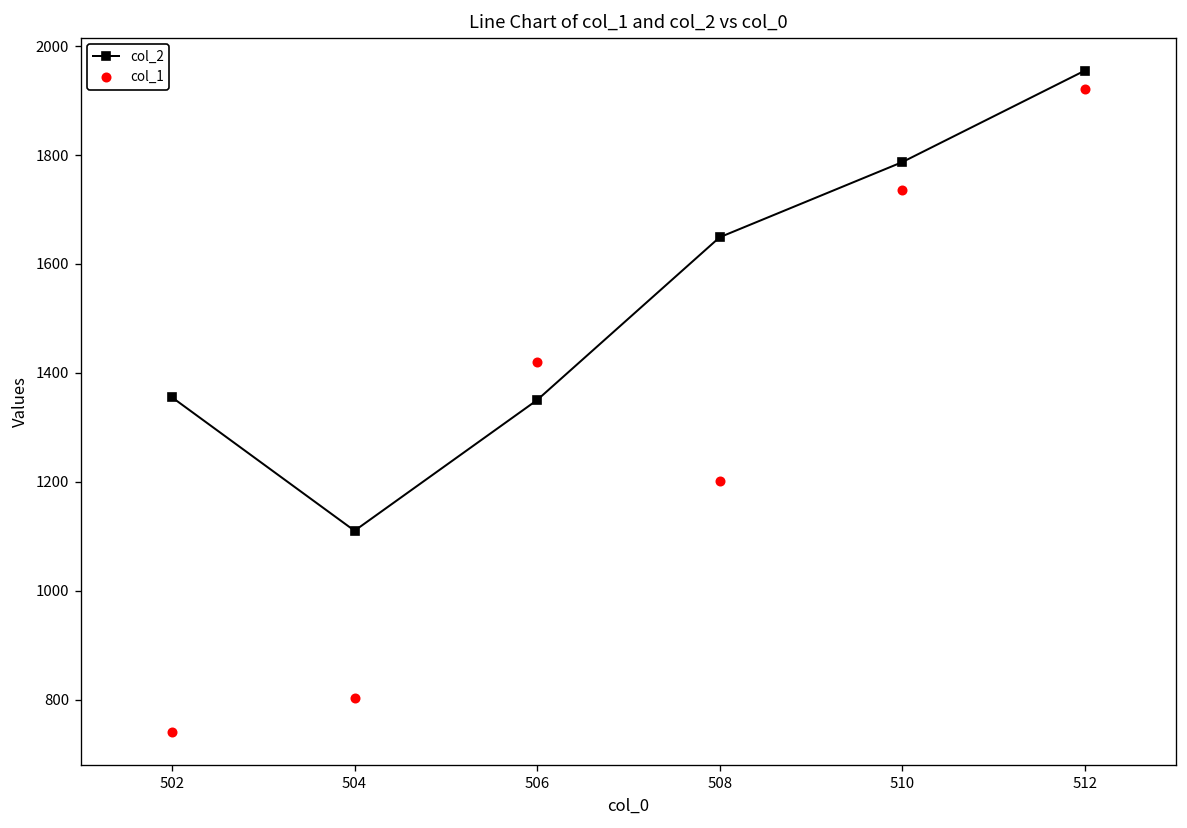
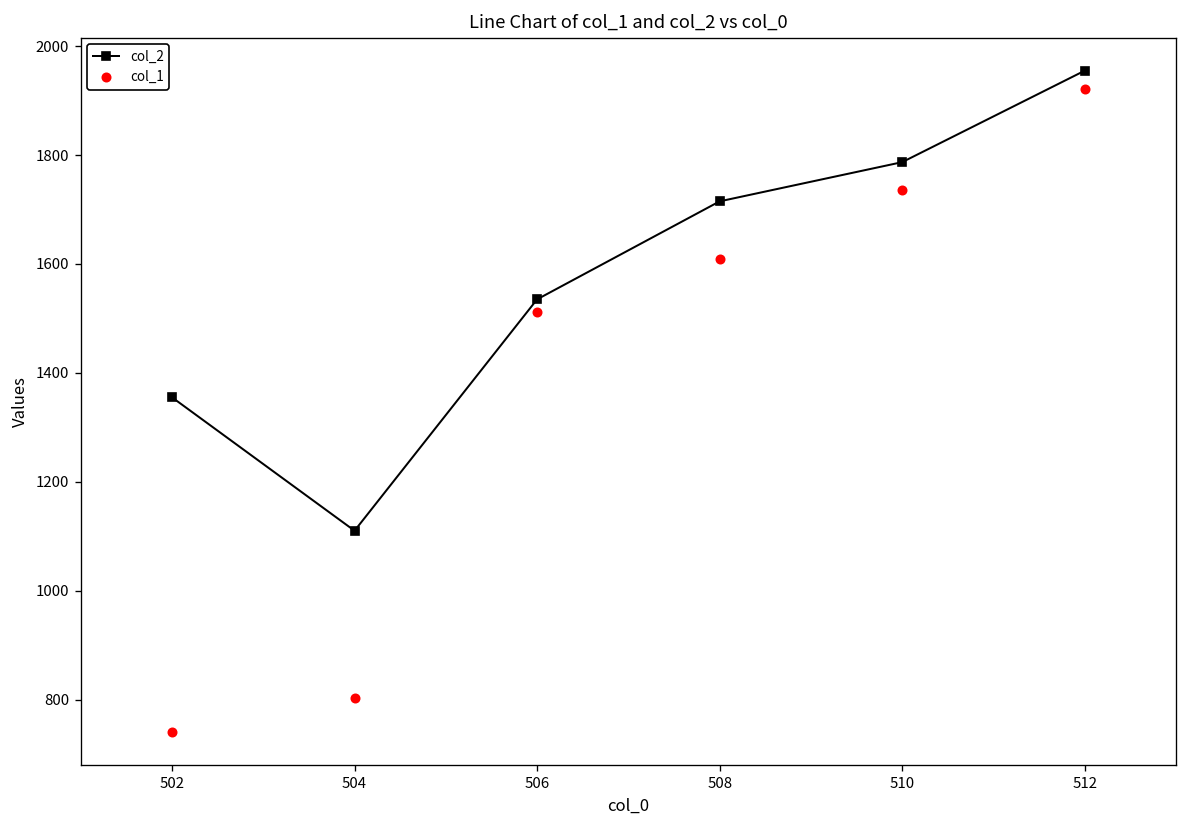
col_2, 506: 1350 -> 1540
col_1, 506: 1420 -> 1510
col_2, 508: 1650 -> 1720
col_1, 508: 1200 -> 1610
